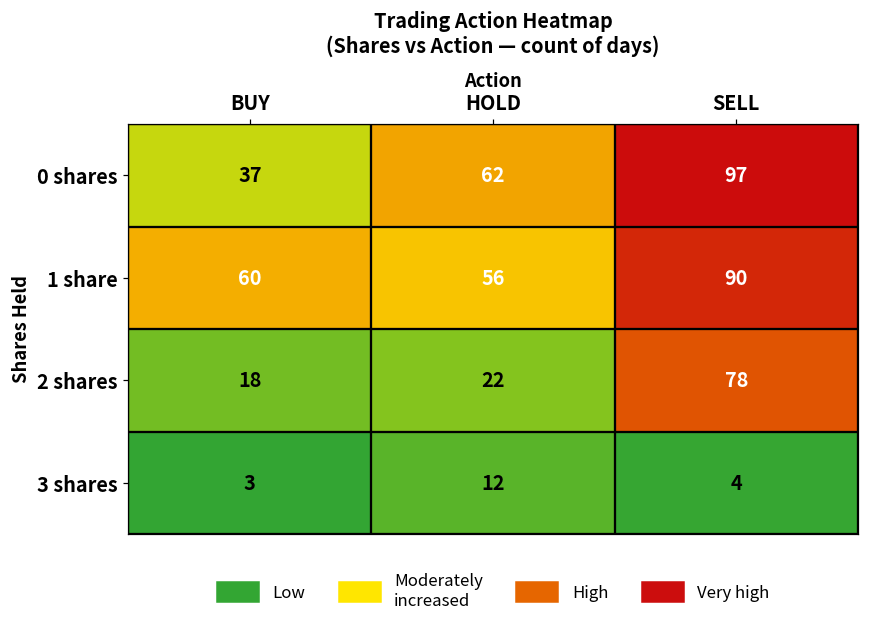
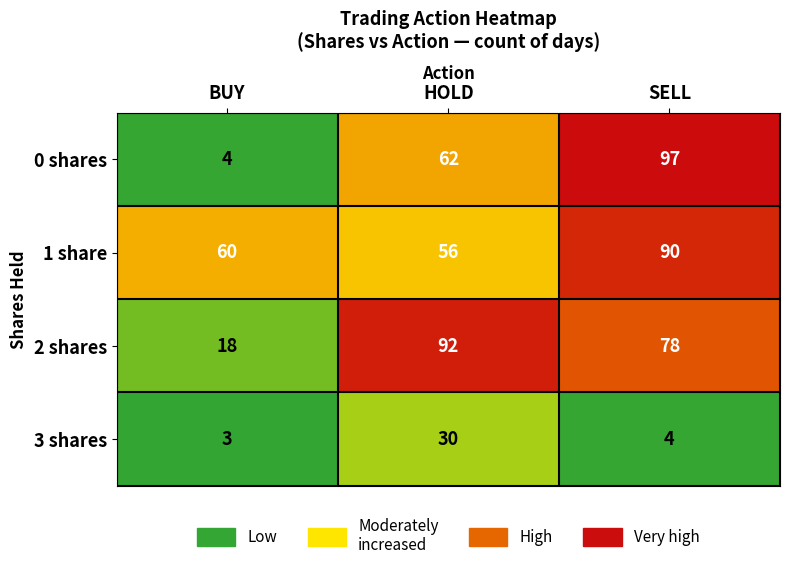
0 shares, BUY: 37 -> 4
2 shares, HOLD: 22 -> 92
3 shares, HOLD: 12 -> 30
